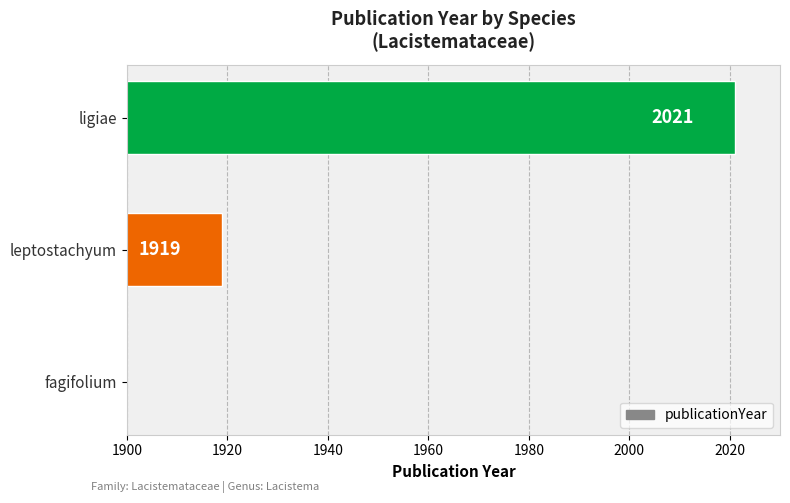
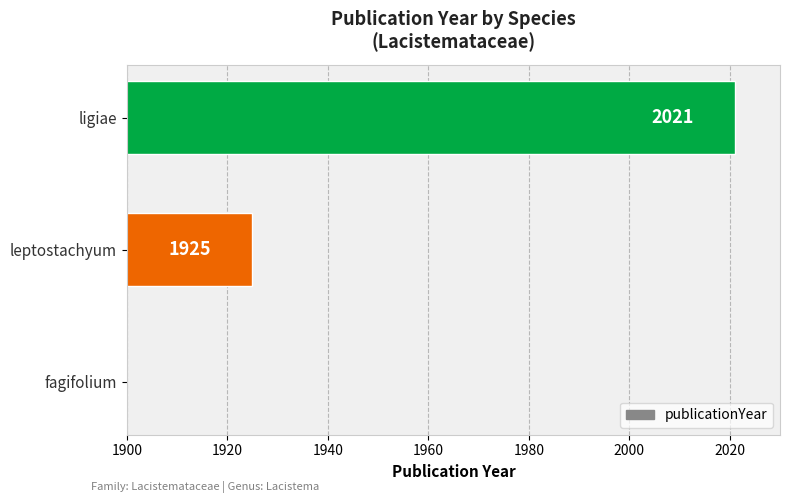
leptostachyum: 1919 -> 1925
